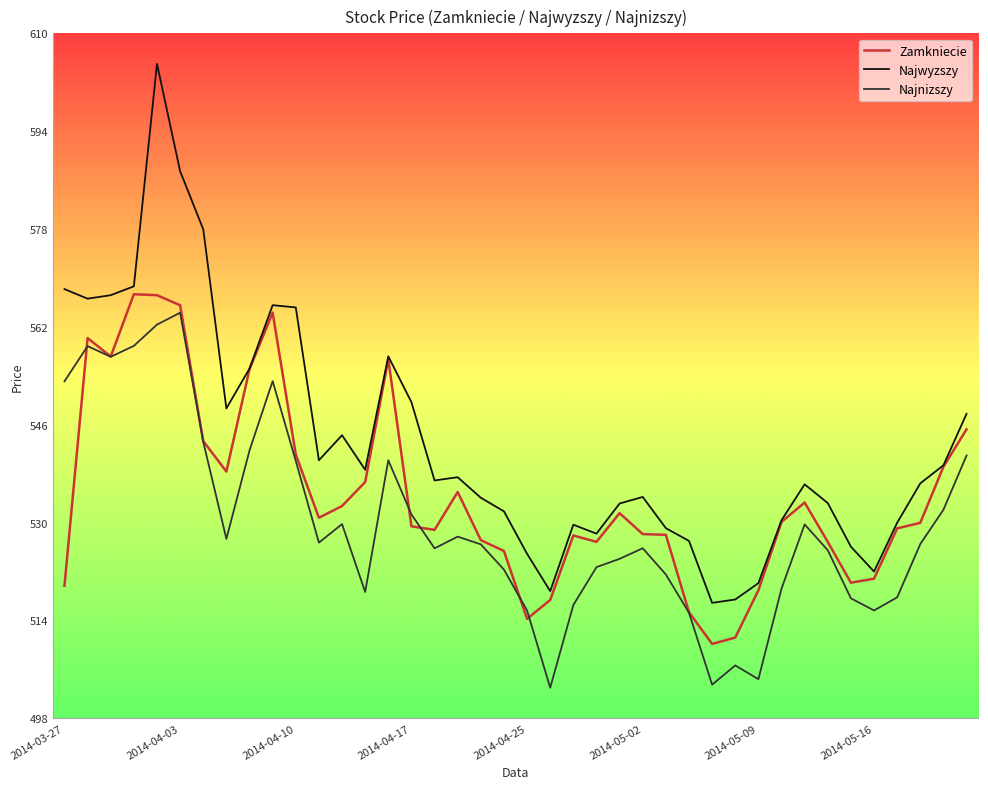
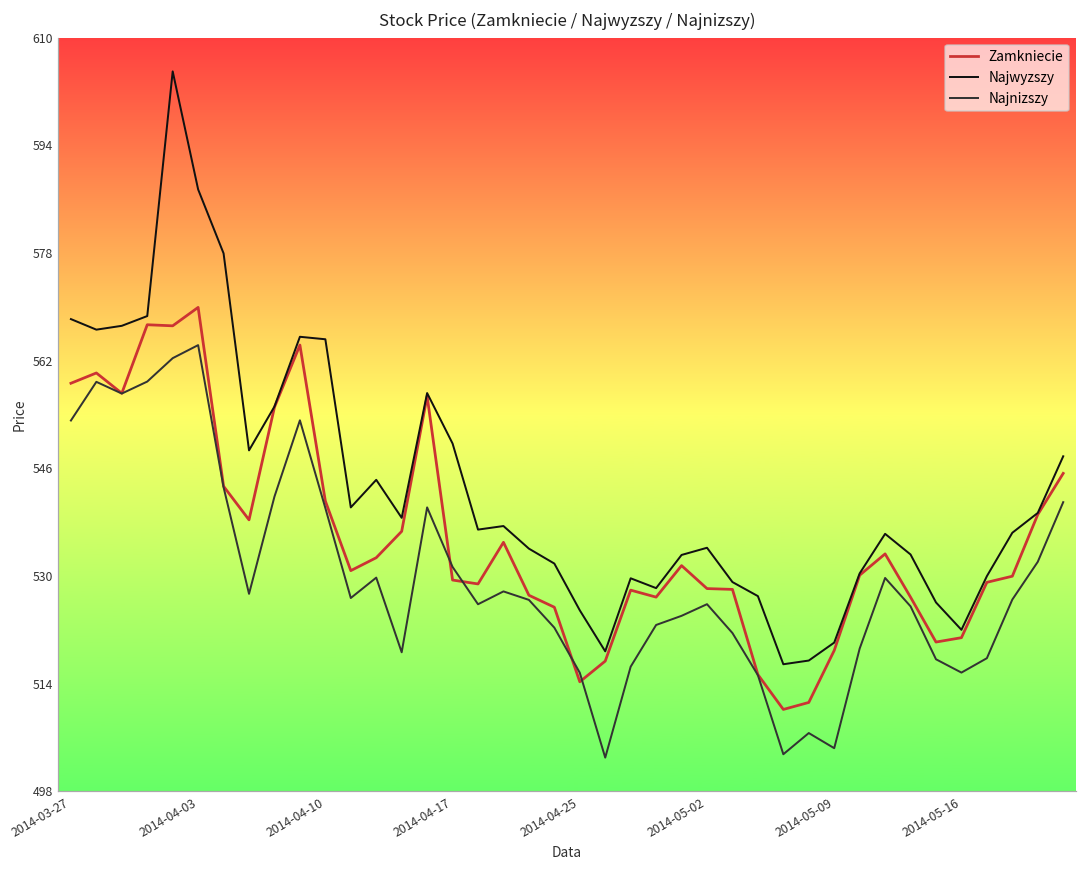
Zamkniecie, 2014-03-27: 519 -> 558
Zamkniecie, 2014-04-03: 565 -> 570
